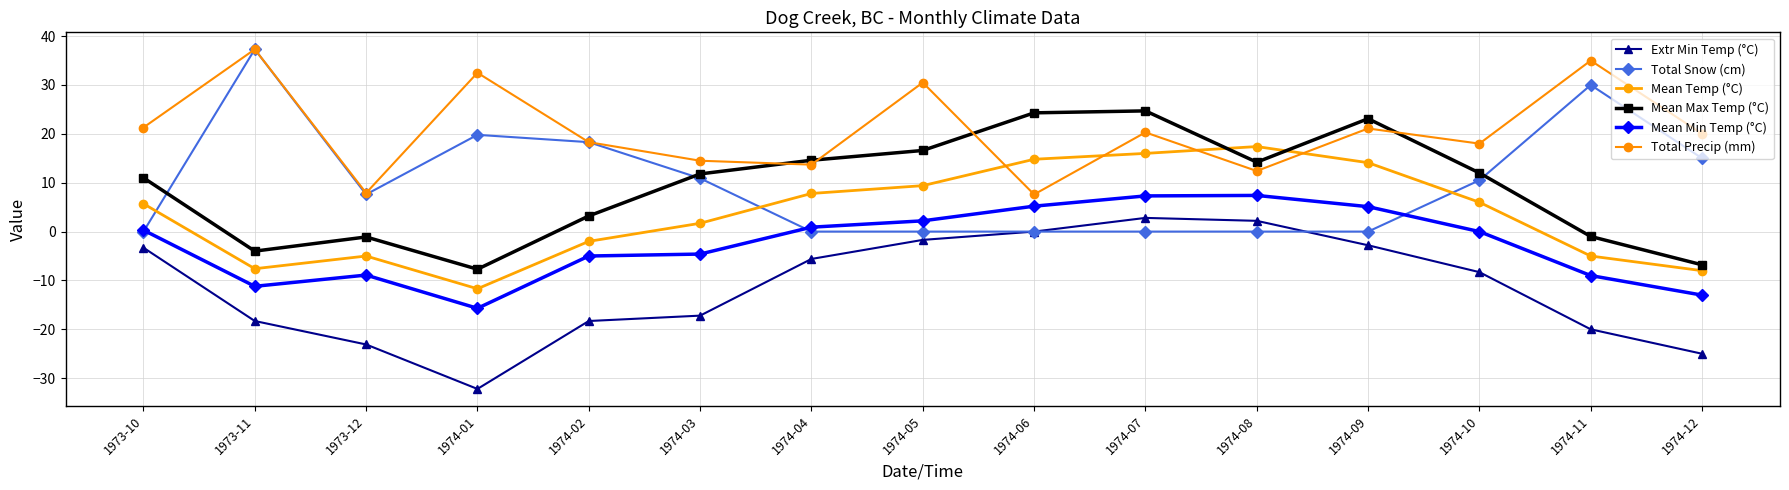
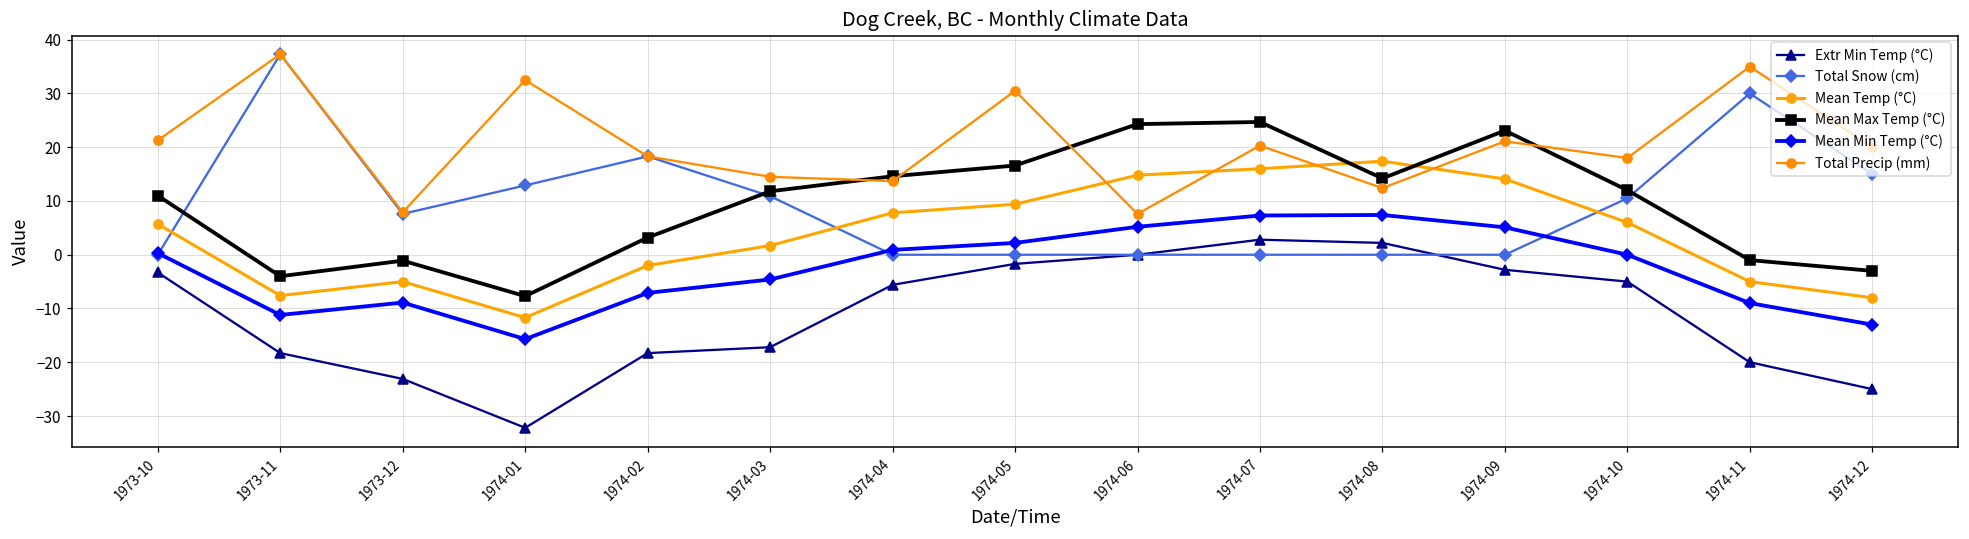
Total Snow (cm), 1974-01: 20 -> 13
Mean Min Temp (°C), 1974-02: -5 -> -7
Extr Min Temp (°C), 1974-10: -8 -> -5
Mean Max Temp (°C), 1974-12: -7 -> -3
